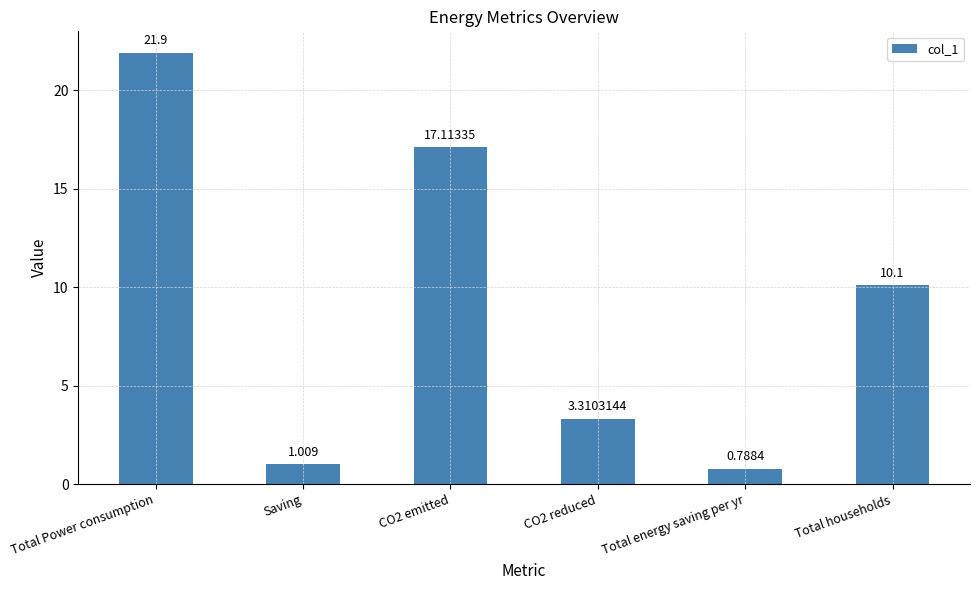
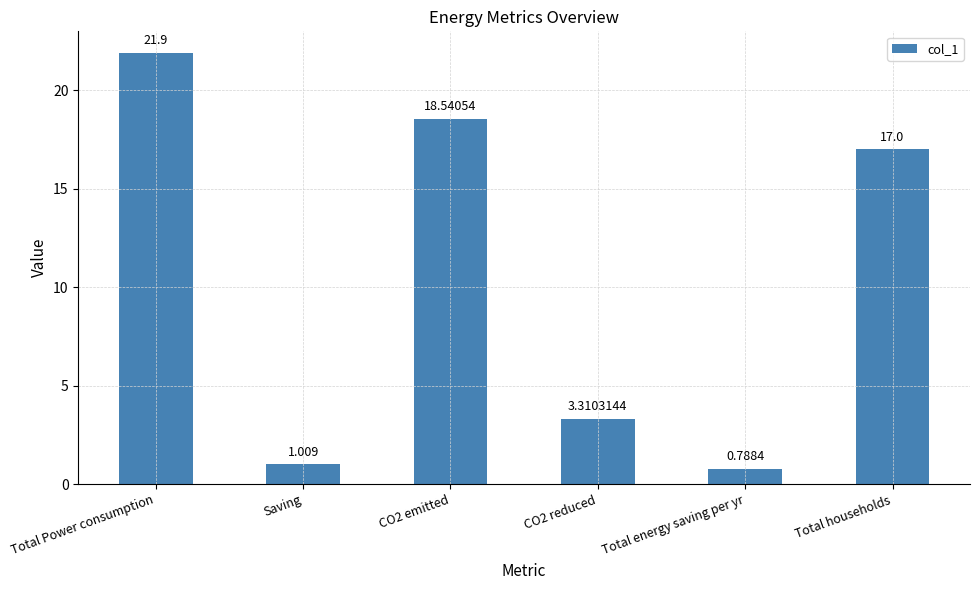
CO2 emitted: 17.11335 -> 18.54054
Total households: 10.1 -> 17.0
